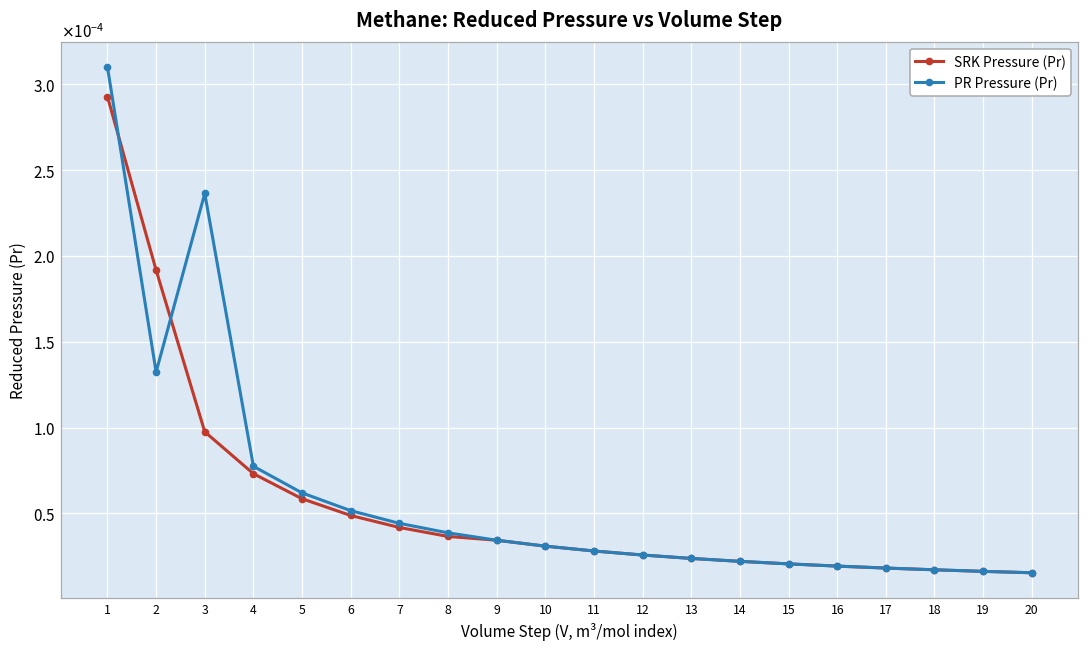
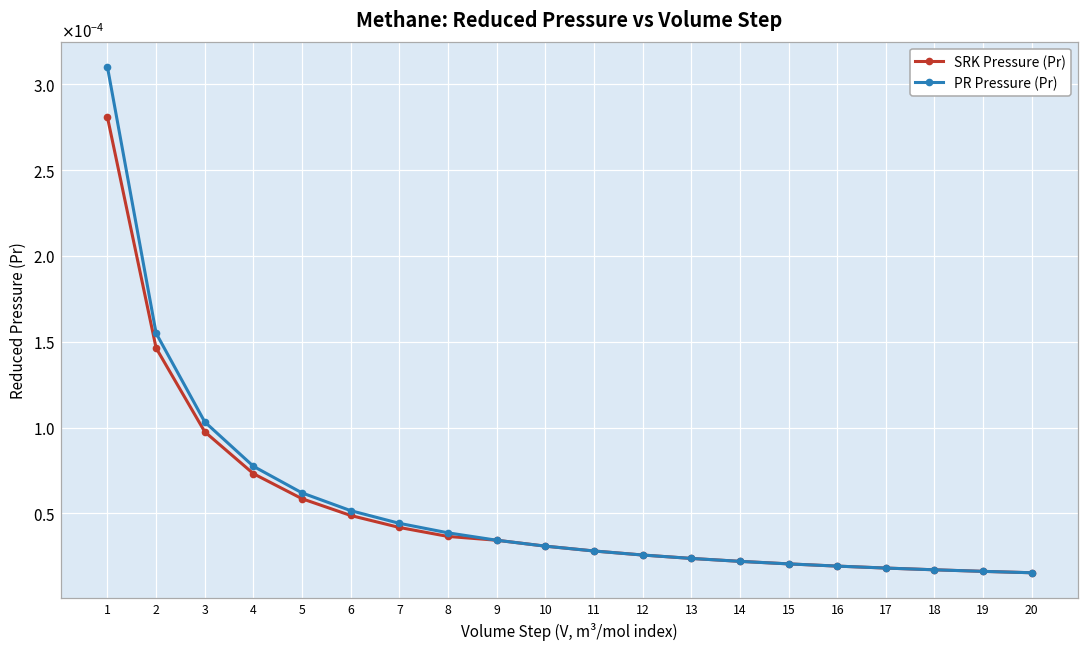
SRK Pressure (Pr), 1: 0.000293 -> 0.000281
SRK Pressure (Pr), 2: 0.000192 -> 0.000146
PR Pressure (Pr), 2: 0.000132 -> 0.000155
PR Pressure (Pr), 3: 0.000236 -> 0.000103
